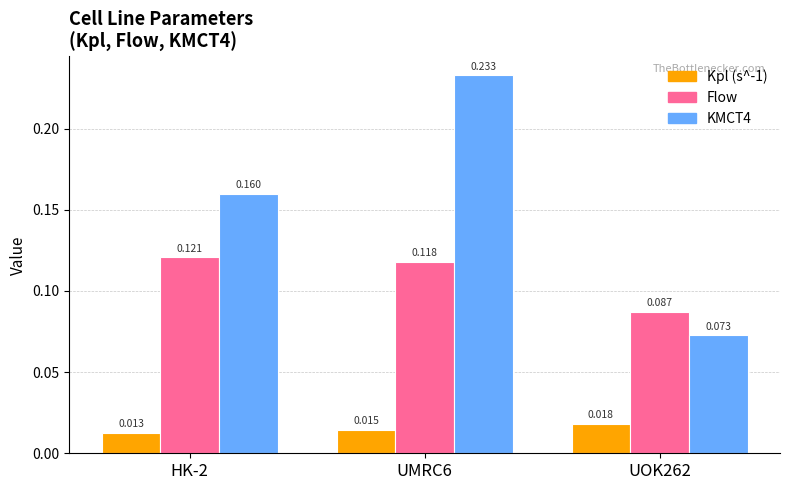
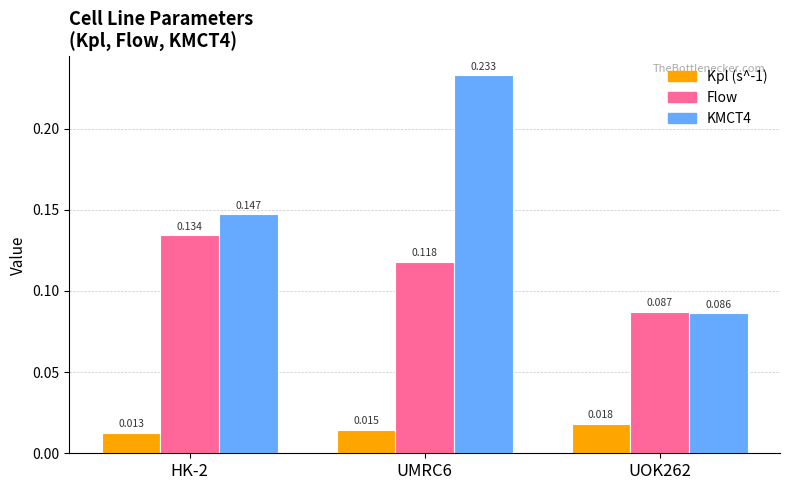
Flow, HK-2: 0.121 -> 0.134
KMCT4, HK-2: 0.160 -> 0.147
KMCT4, UOK262: 0.073 -> 0.086
